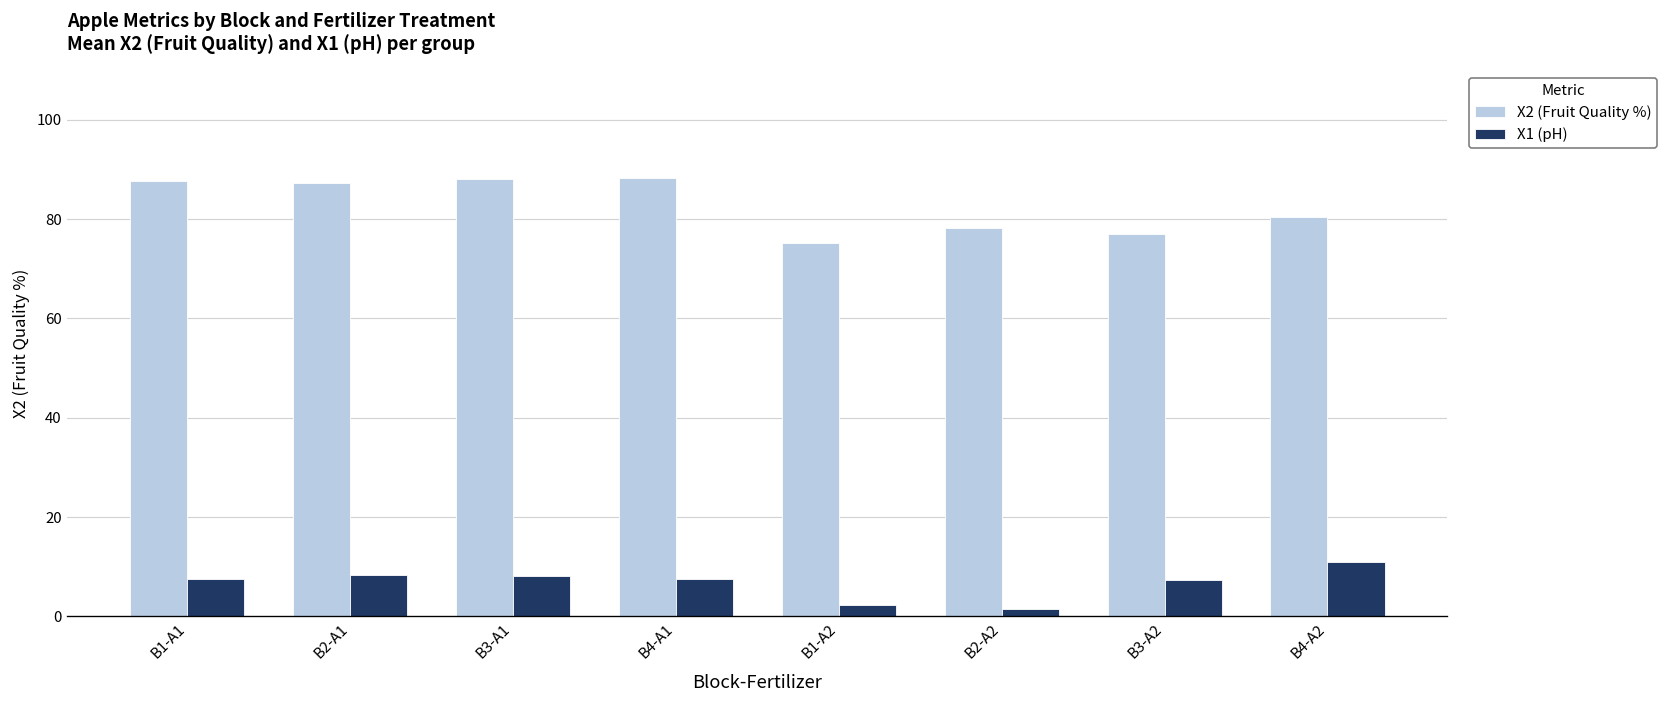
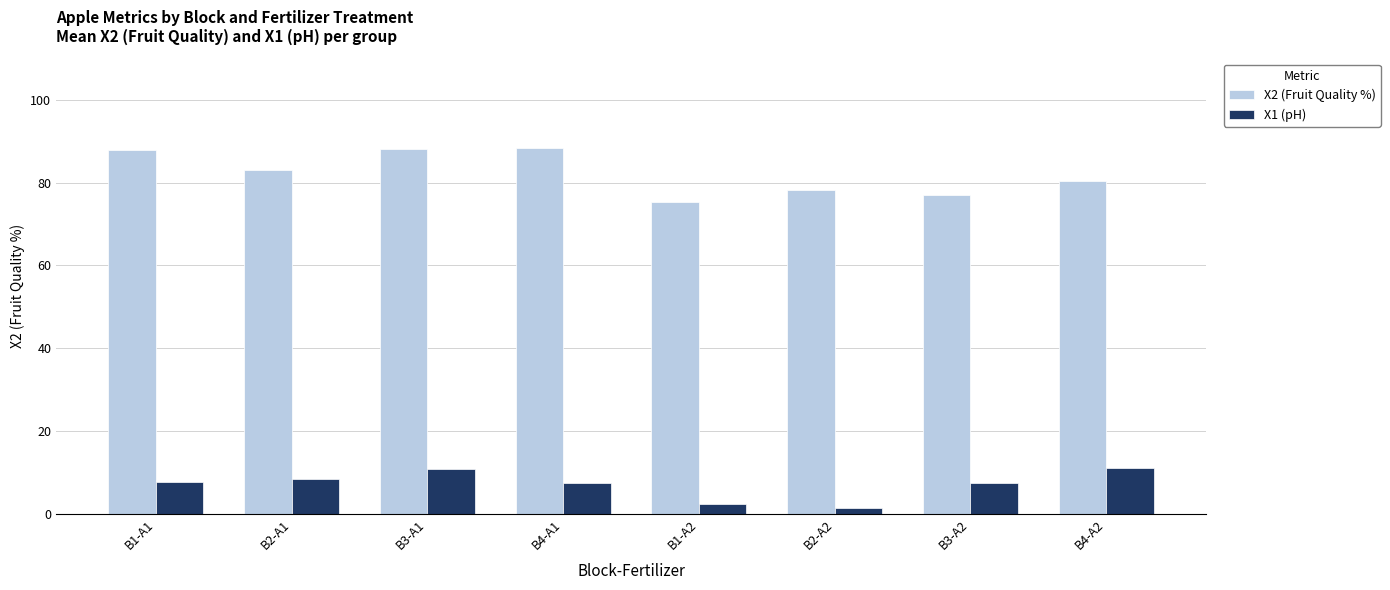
X2 (Fruit Quality %), B2-A1: 87 -> 83
X1 (pH), B3-A1: 8 -> 11
